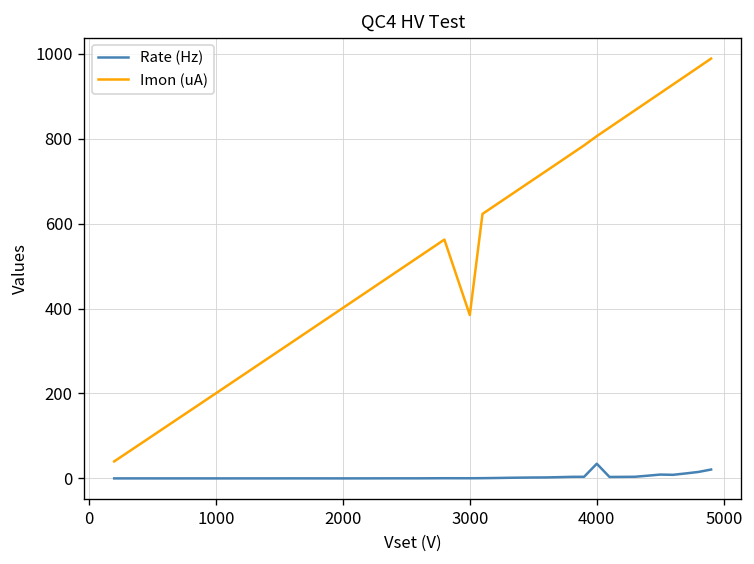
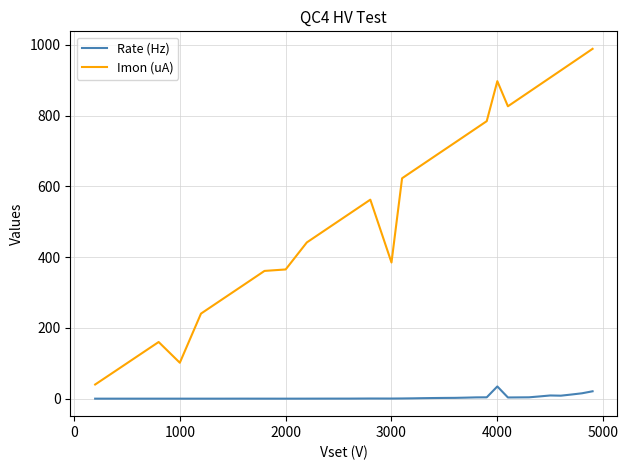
Imon (uA), 1000: 200 -> 100
Imon (uA), 2000: 400 -> 370
Imon (uA), 4000: 810 -> 900
